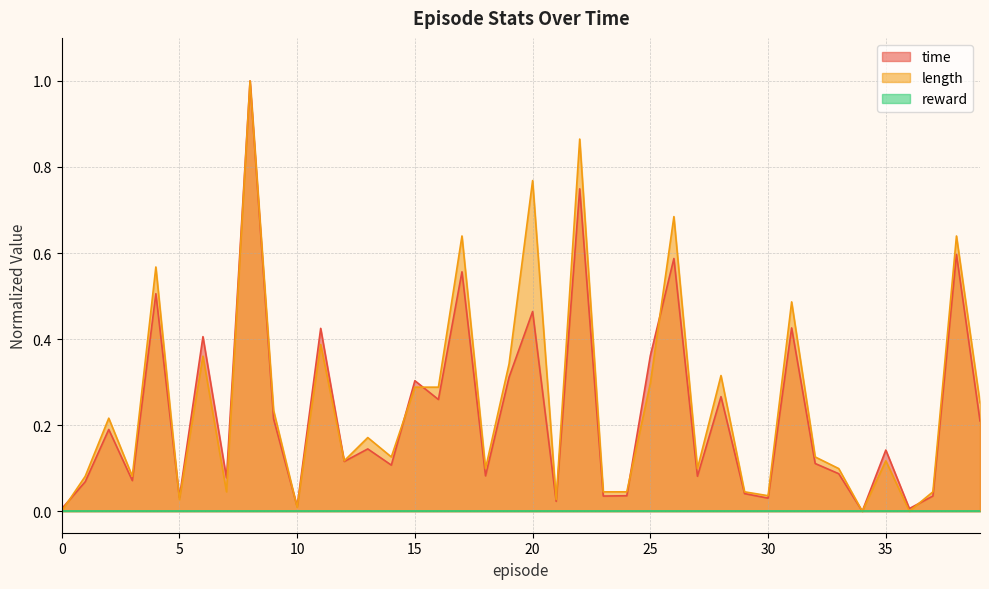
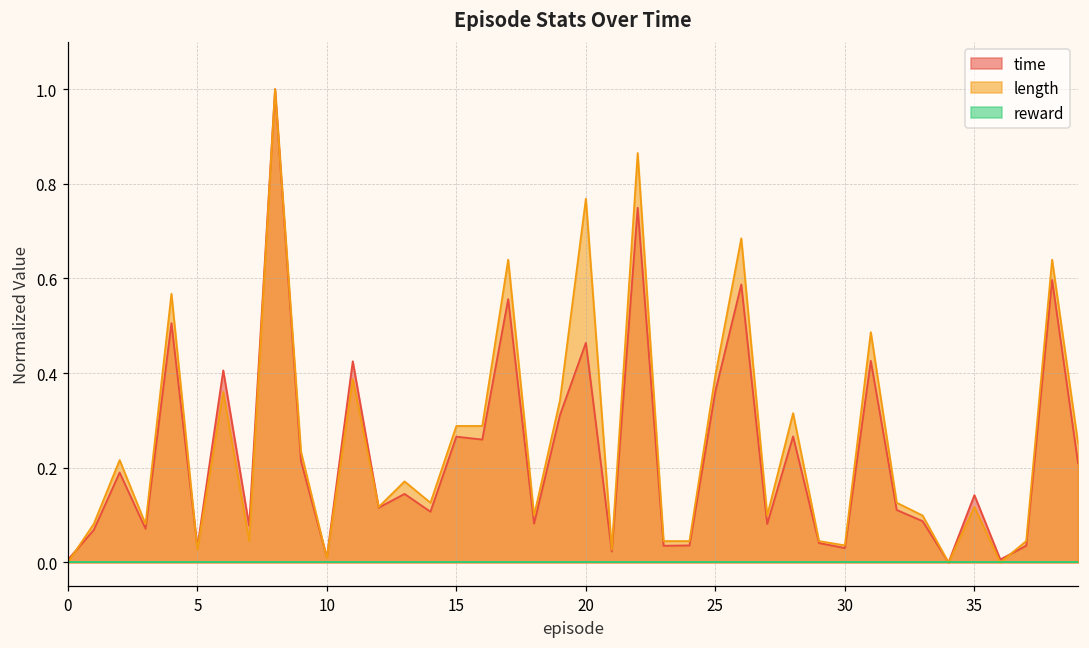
time, 15: 0.30 -> 0.27
length, 25: 0.30 -> 0.40
